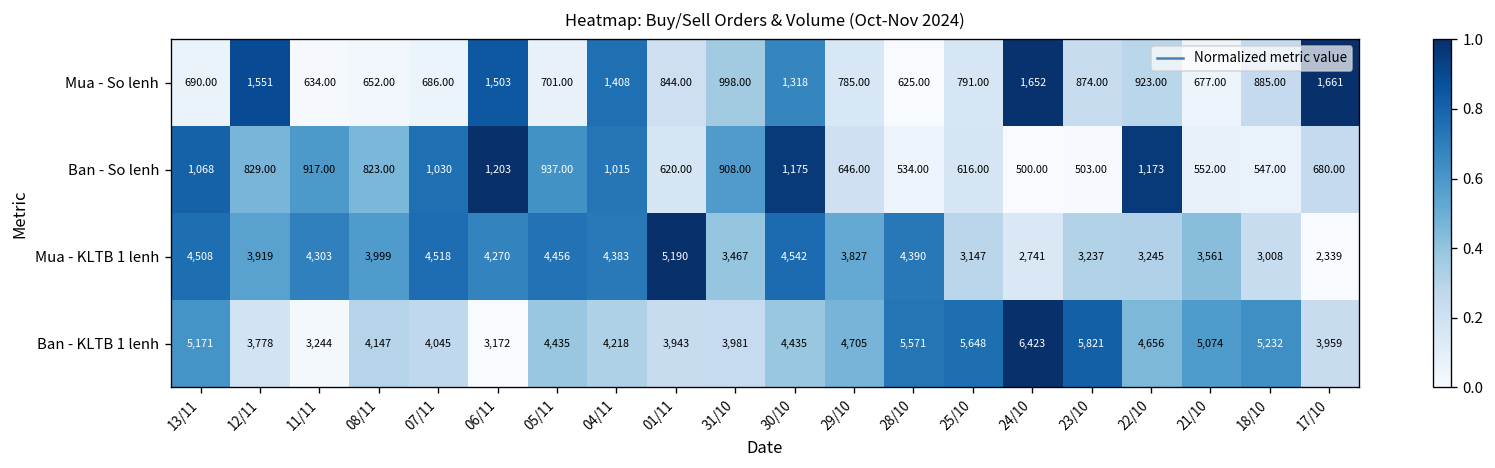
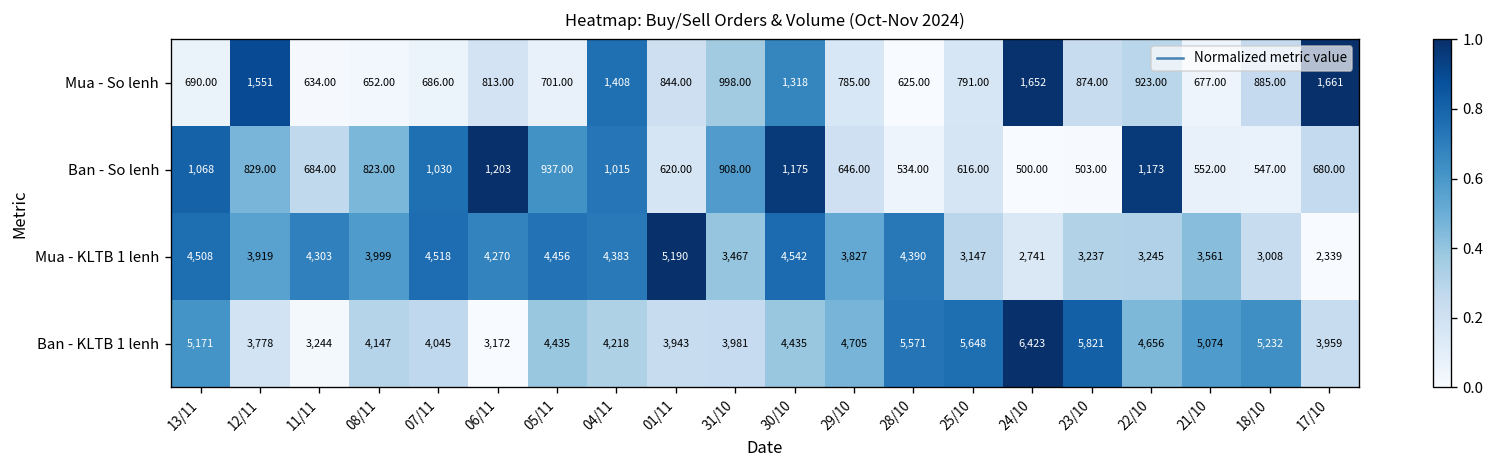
Mua - So lenh, 06/11: 1,503 -> 813.00
Ban - So lenh, 11/11: 917.00 -> 684.00
